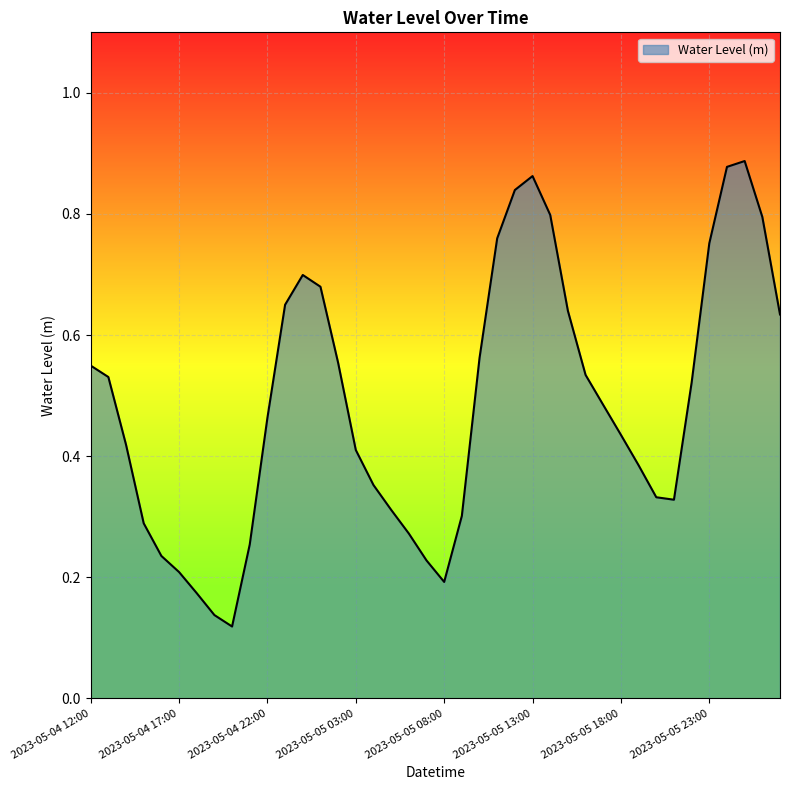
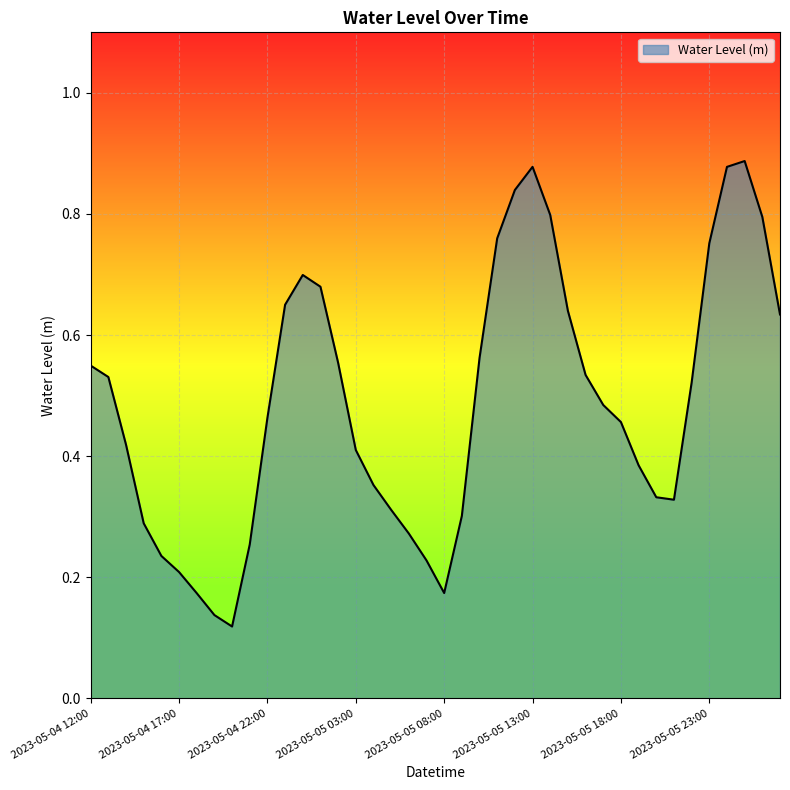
2023-05-05 08:00: 0.19 -> 0.17
2023-05-05 13:00: 0.86 -> 0.88
2023-05-05 18:00: 0.44 -> 0.46
